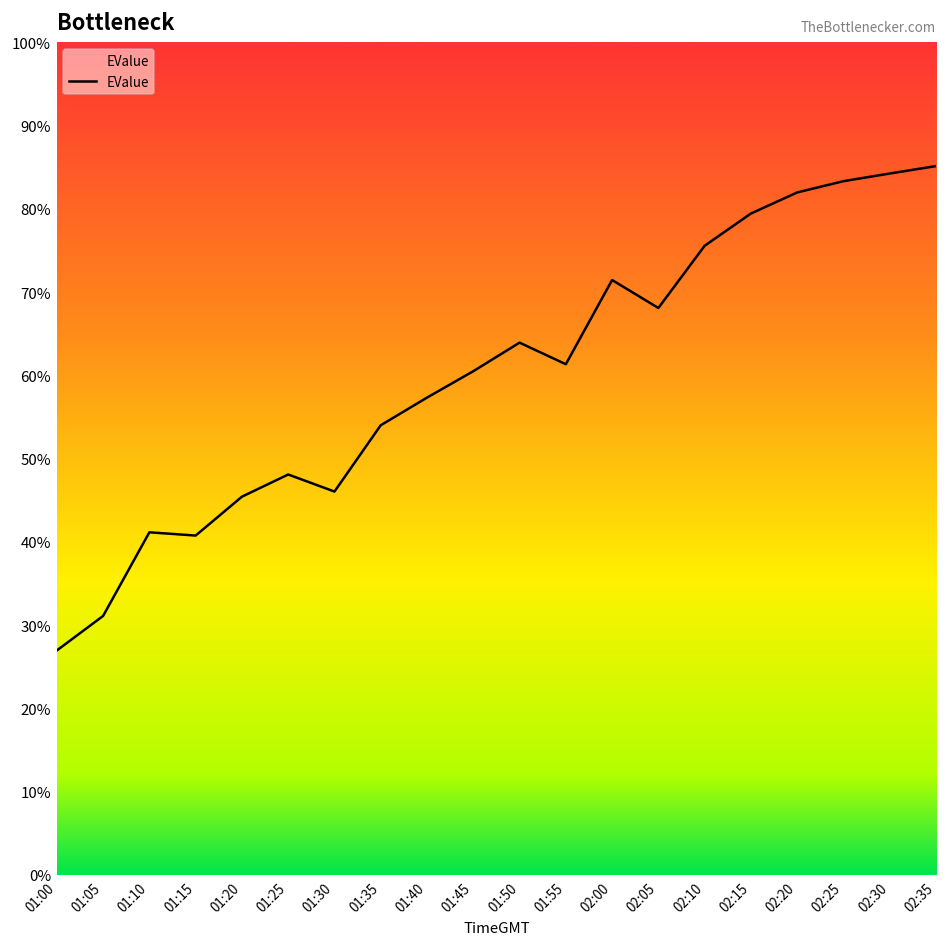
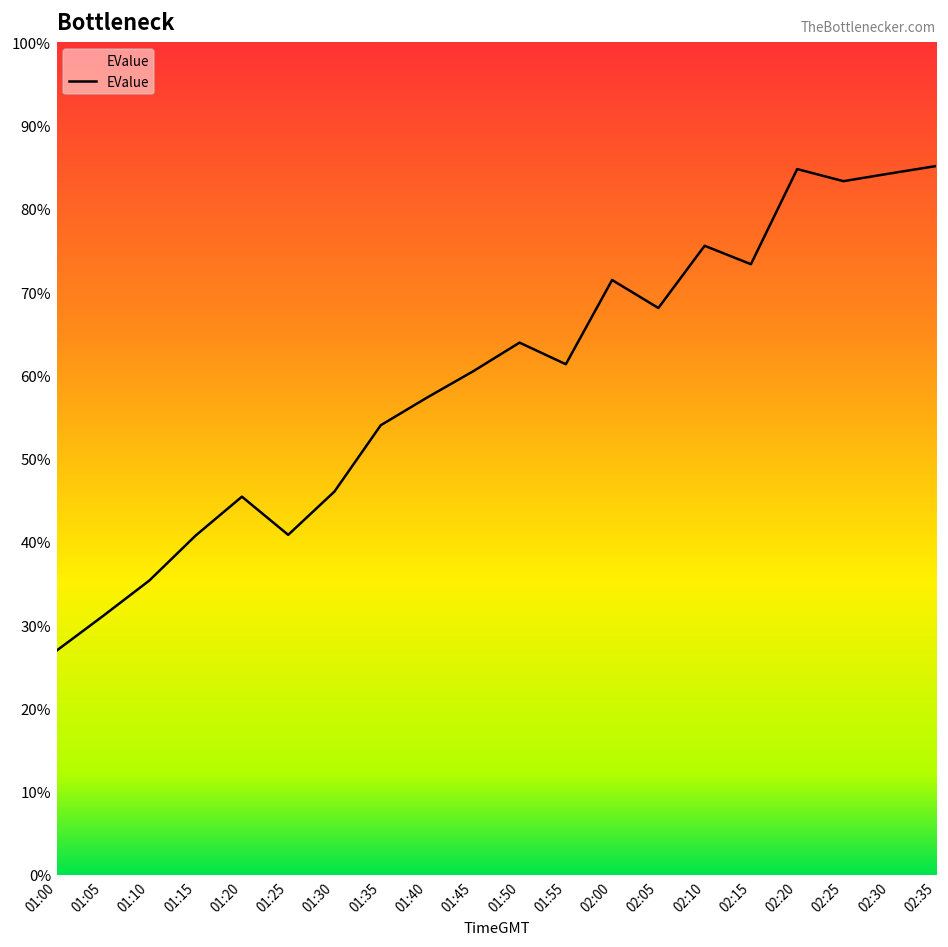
01:10: 41% -> 35%
01:25: 48% -> 41%
02:15: 79% -> 73%
02:20: 82% -> 85%
